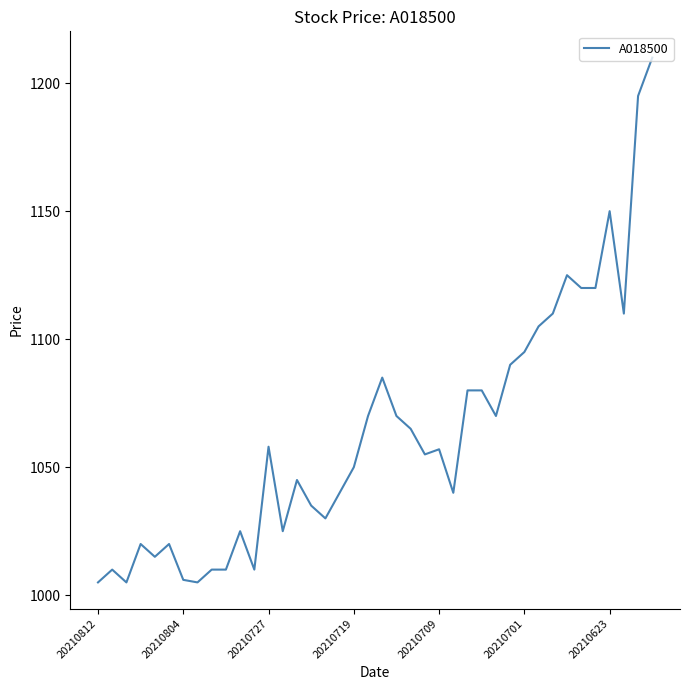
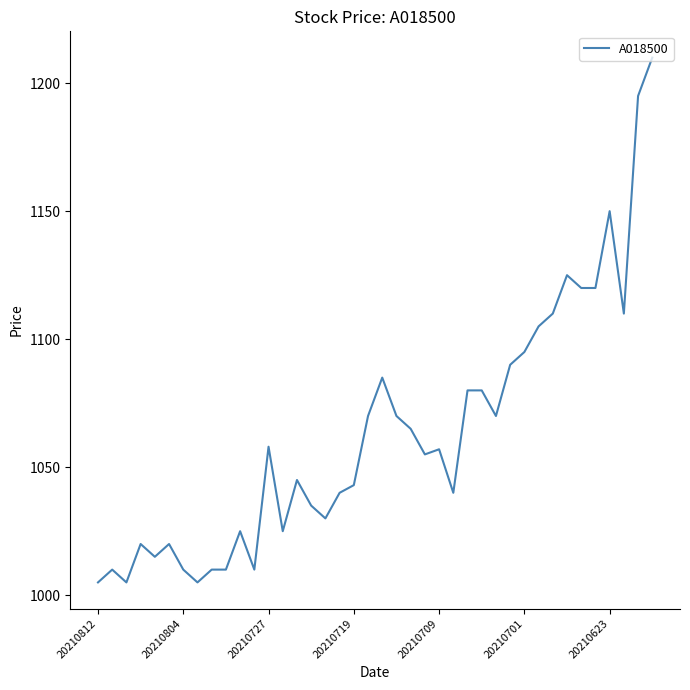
20210804: 1006 -> 1010
20210719: 1050 -> 1043
